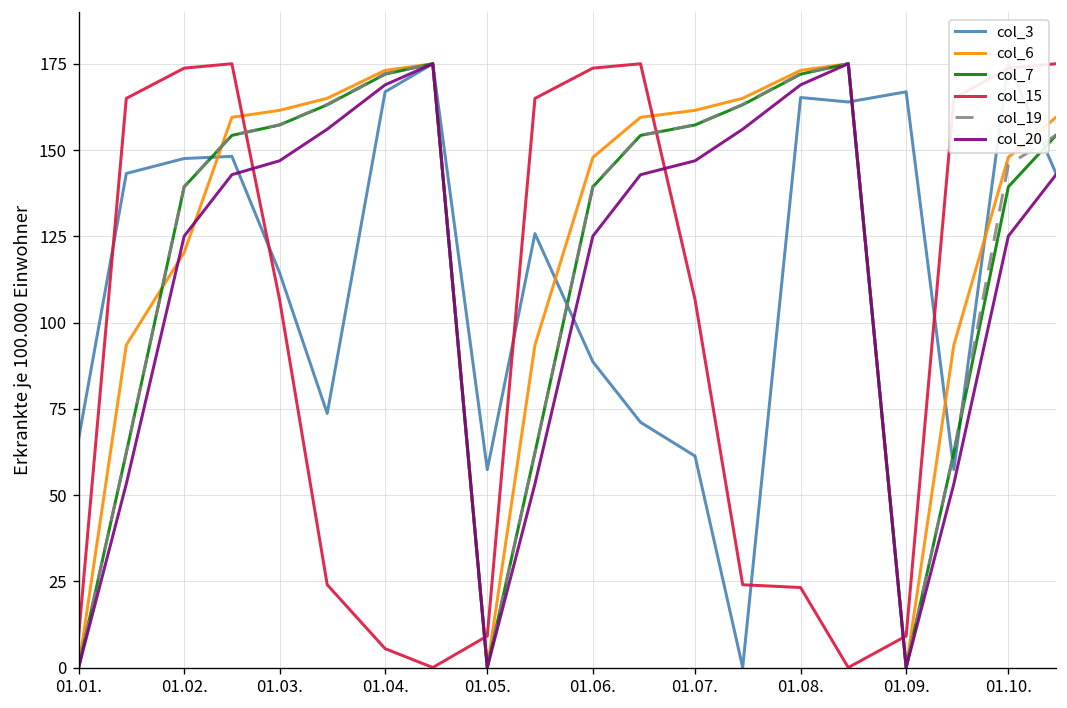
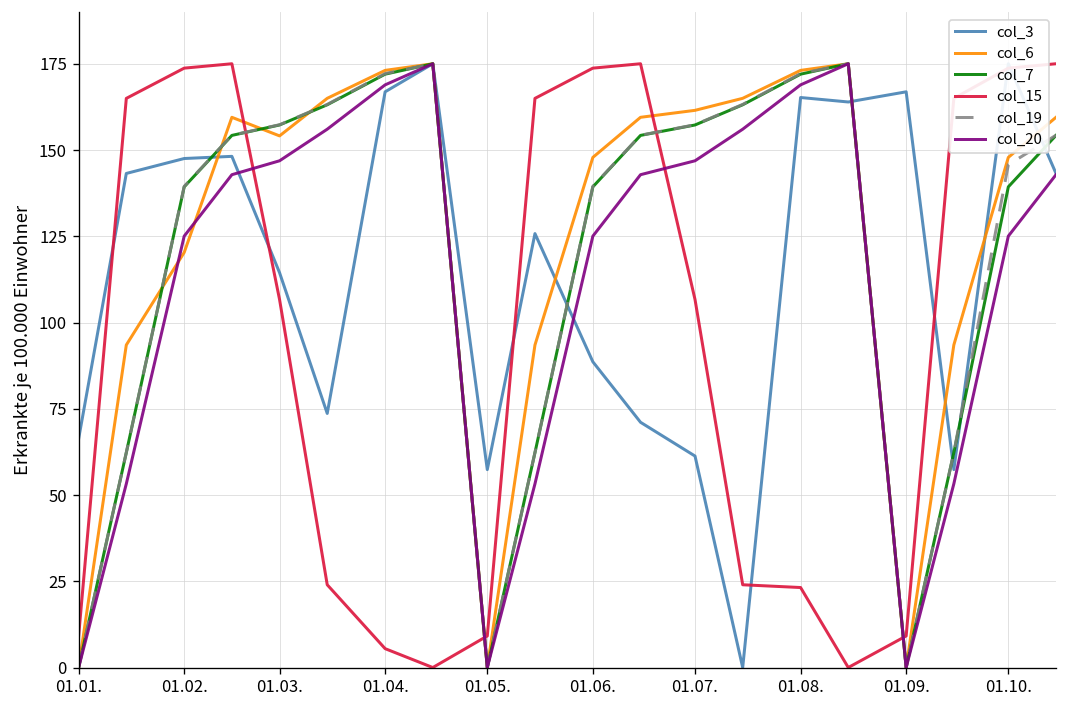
col_6, 01.03.: 161 -> 154
